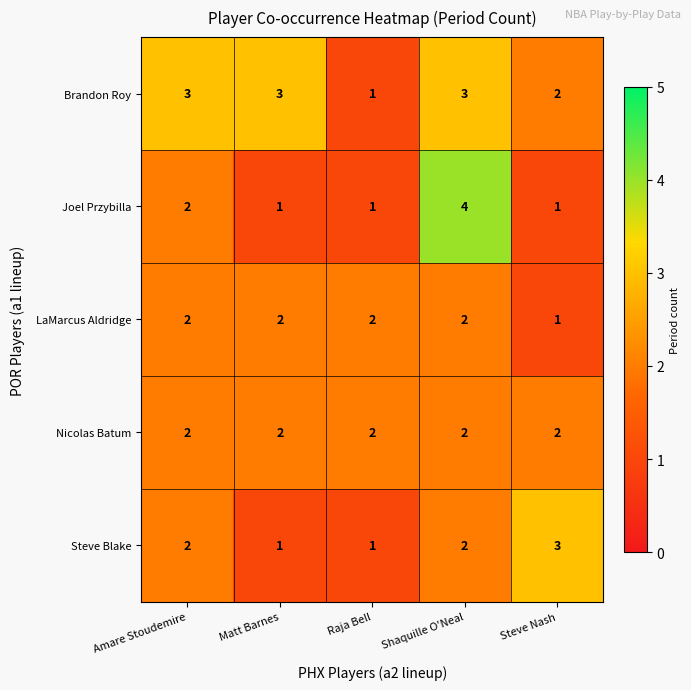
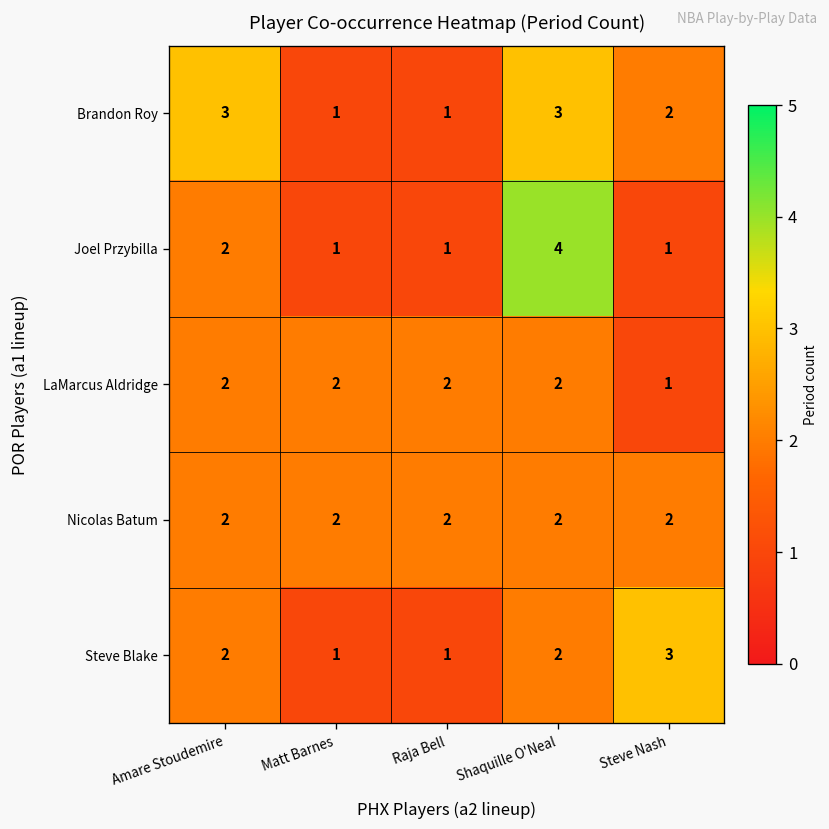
Brandon Roy, Matt Barnes: 3 -> 1
